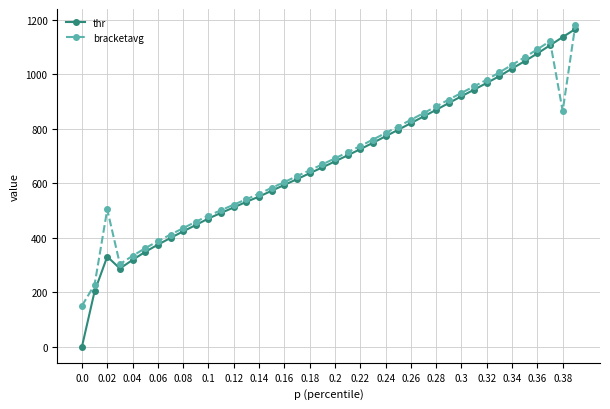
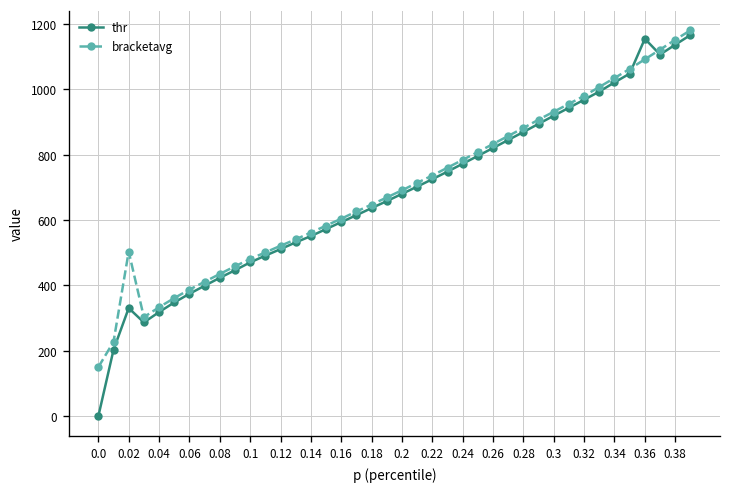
thr, 0.36: 1080 -> 1150
bracketavg, 0.38: 860 -> 1150
